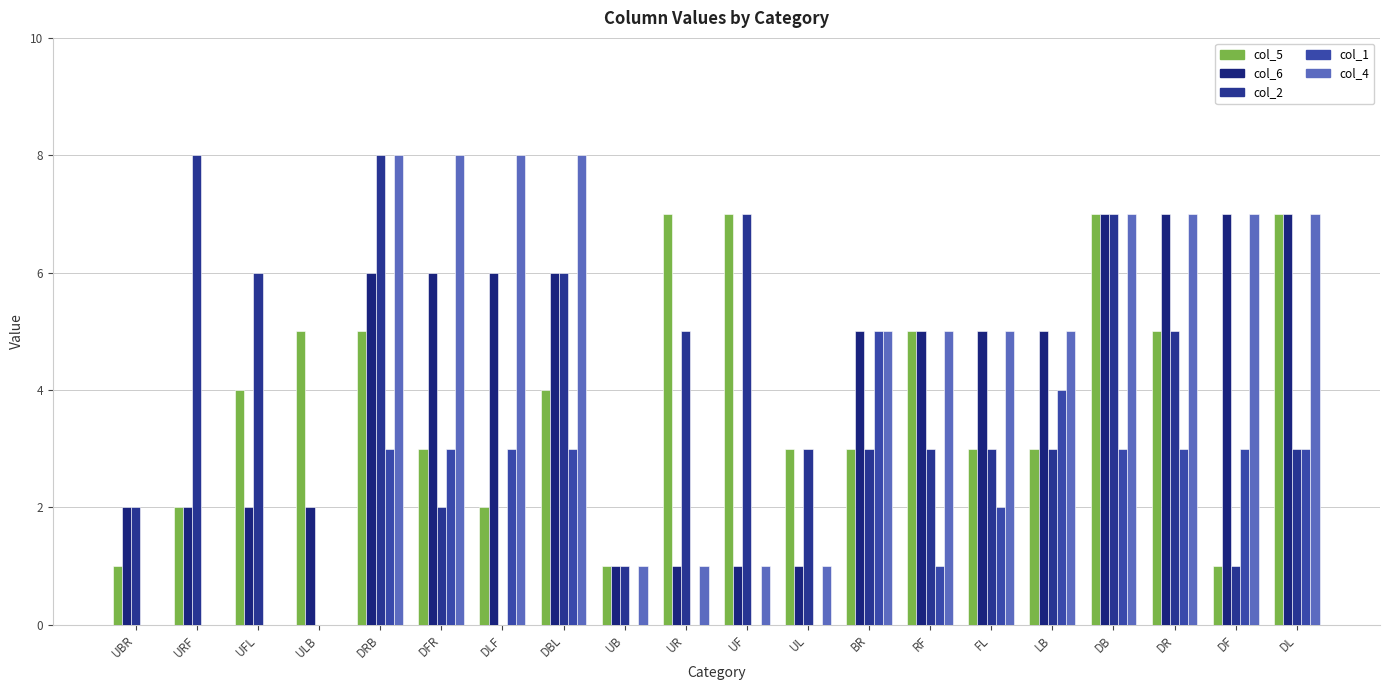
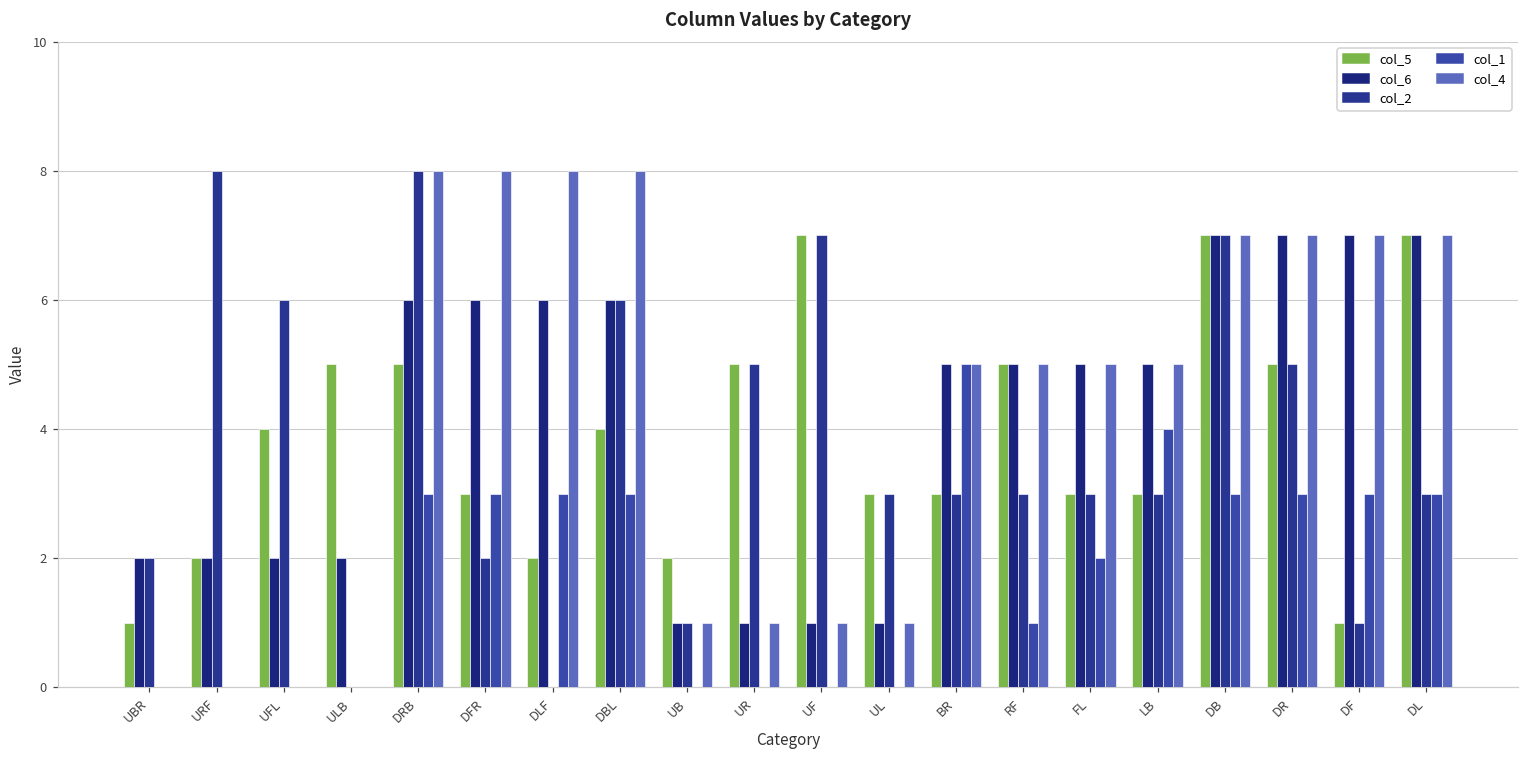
col_5, UB: 1 -> 2
col_5, UR: 7 -> 5
